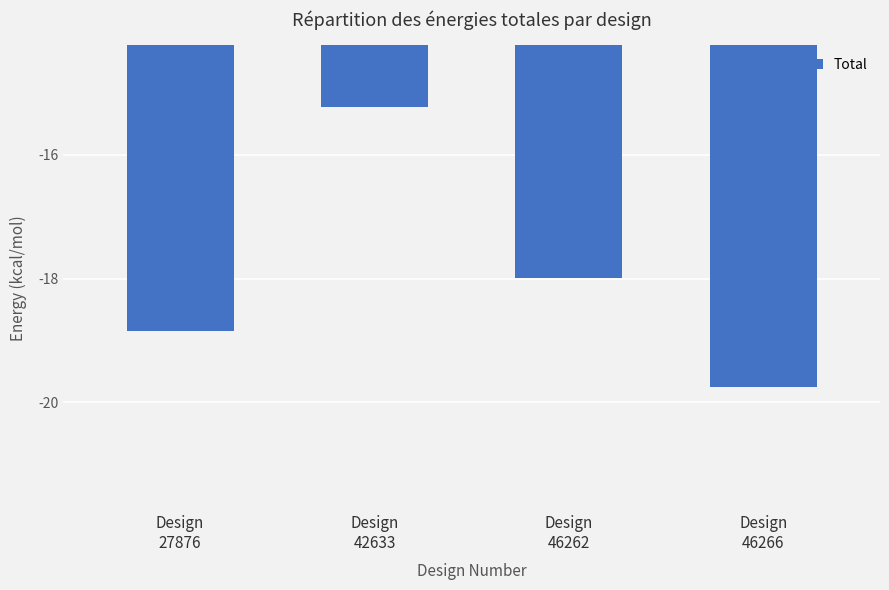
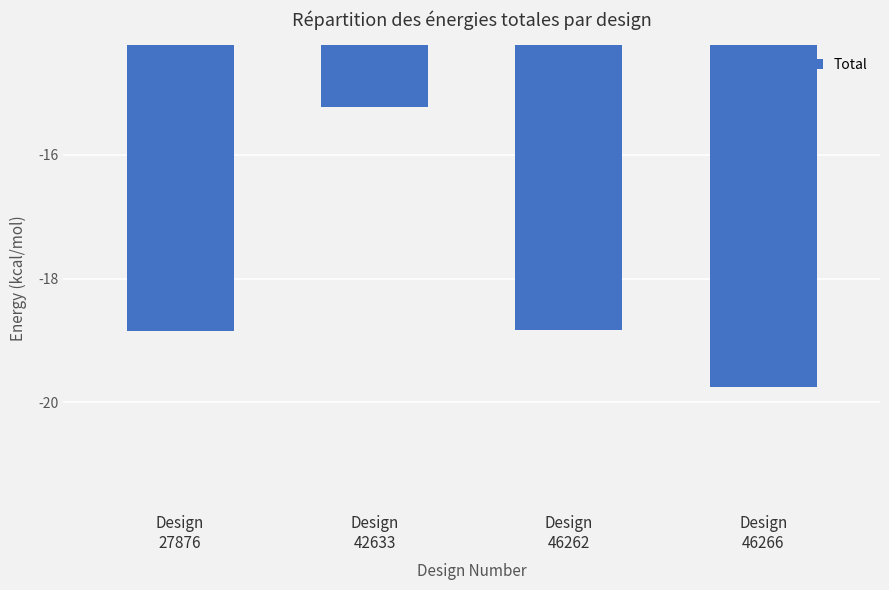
Design 46262: -18.0 -> -18.8
